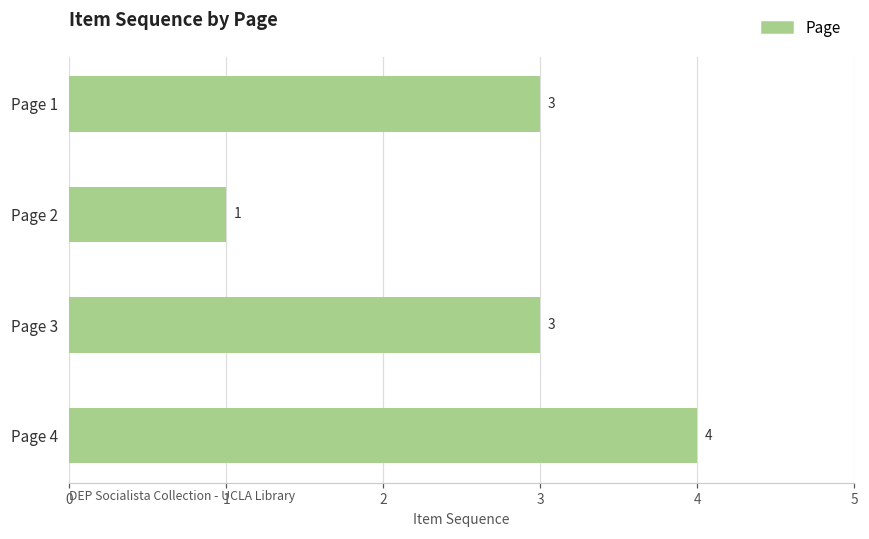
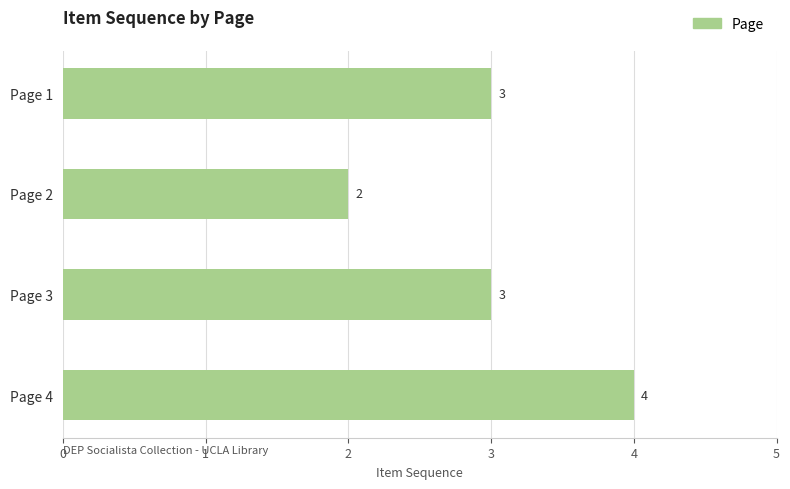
Page 2: 1 -> 2
